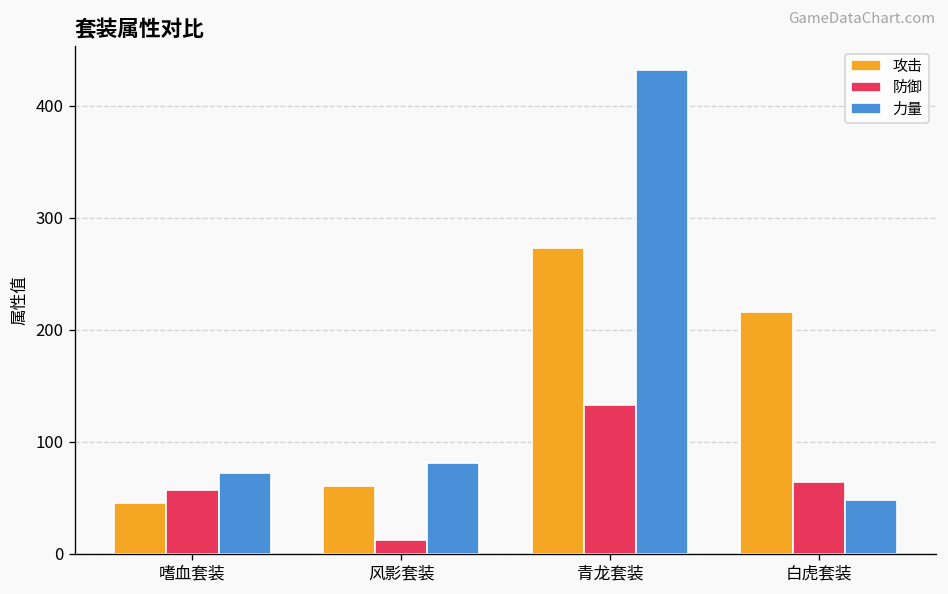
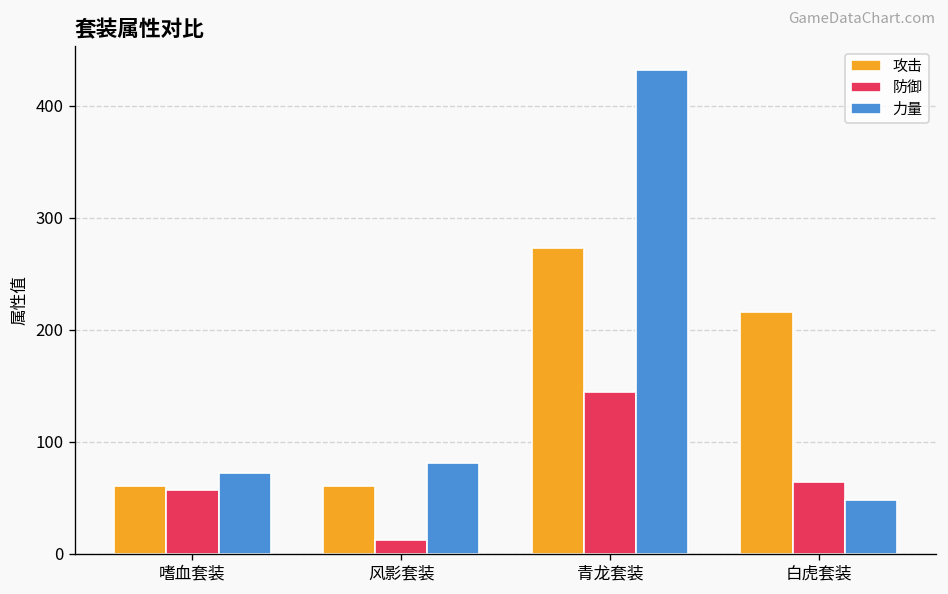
攻击, 嗜血套装: 50 -> 60
防御, 青龙套装: 130 -> 140
